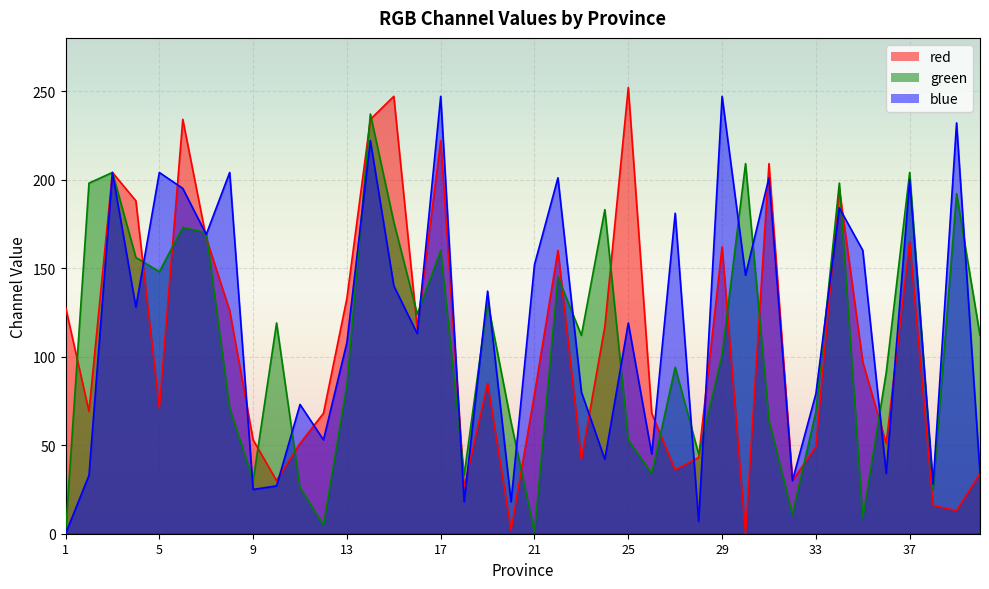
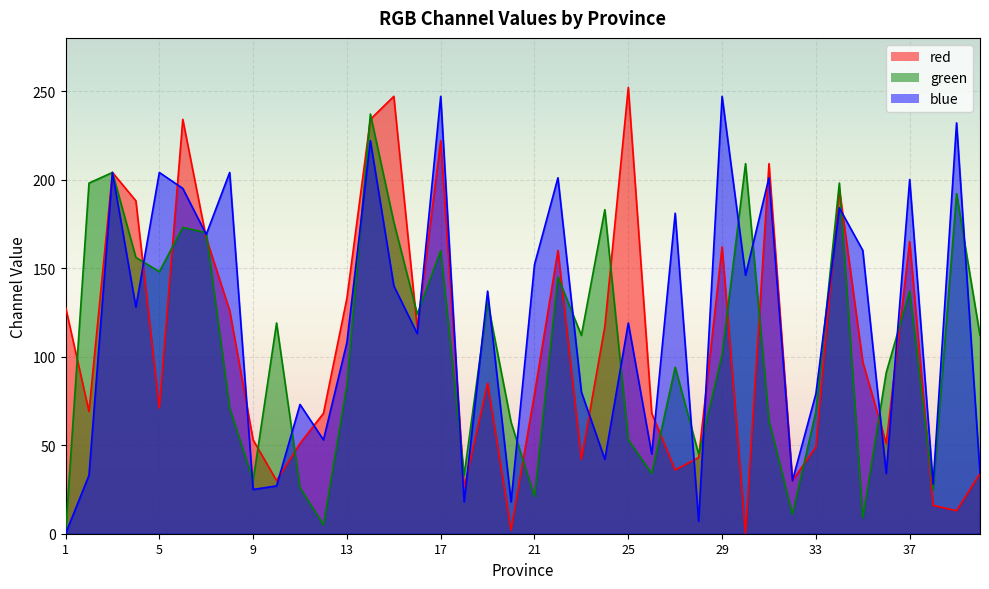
green, 21: 1 -> 21
green, 37: 204 -> 137
